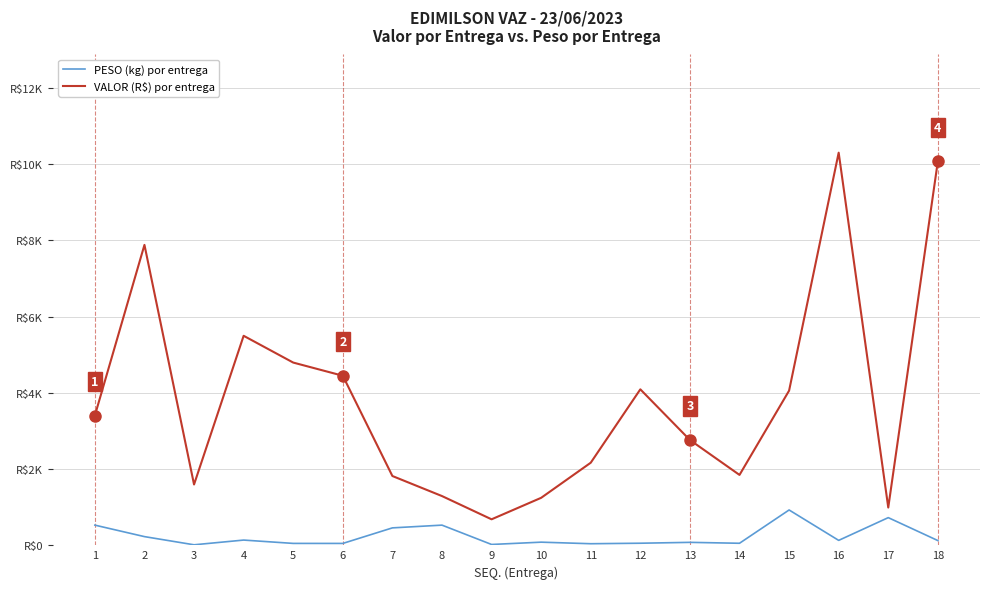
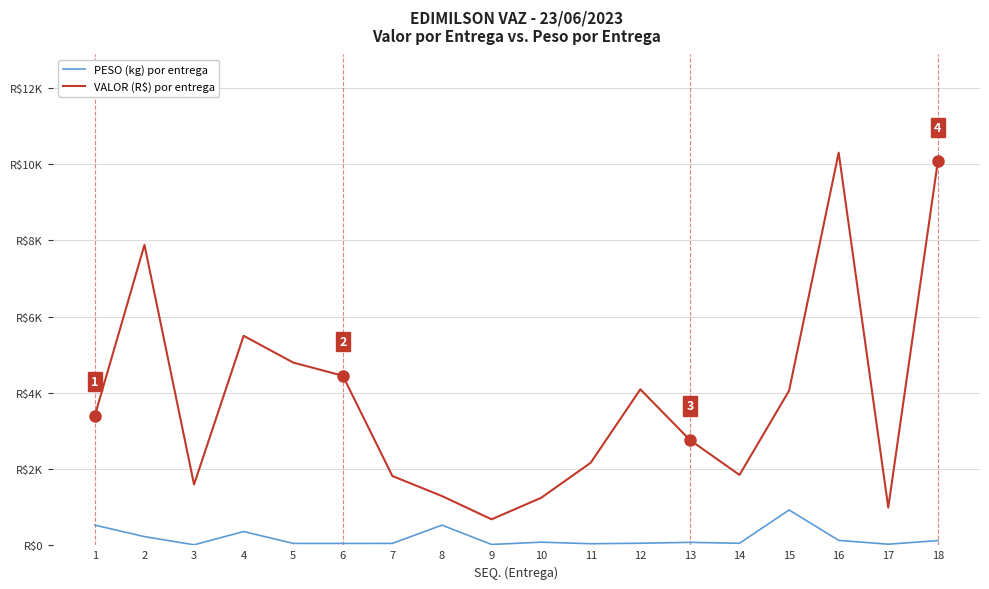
PESO (kg) por entrega, 4: R$100 -> R$400
PESO (kg) por entrega, 7: R$500 -> R$100
PESO (kg) por entrega, 17: R$700 -> R$0
